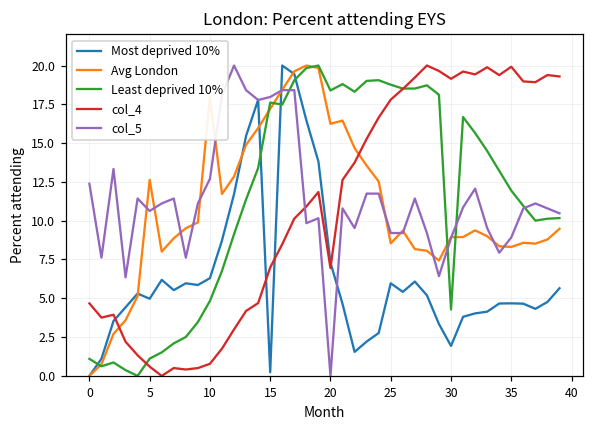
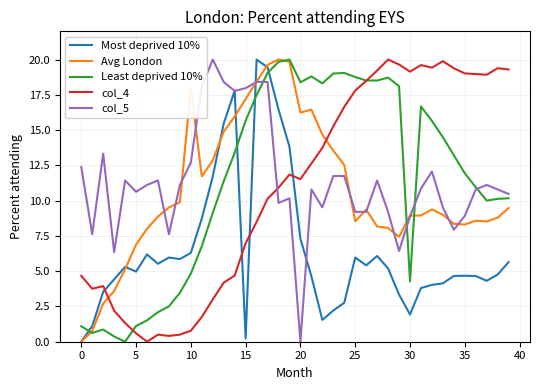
Avg London, 5: 12.6 -> 6.9
Least deprived 10%, 15: 17.6 -> 15.7
col_4, 20: 6.9 -> 11.5
col_4, 35: 19.9 -> 19.0
